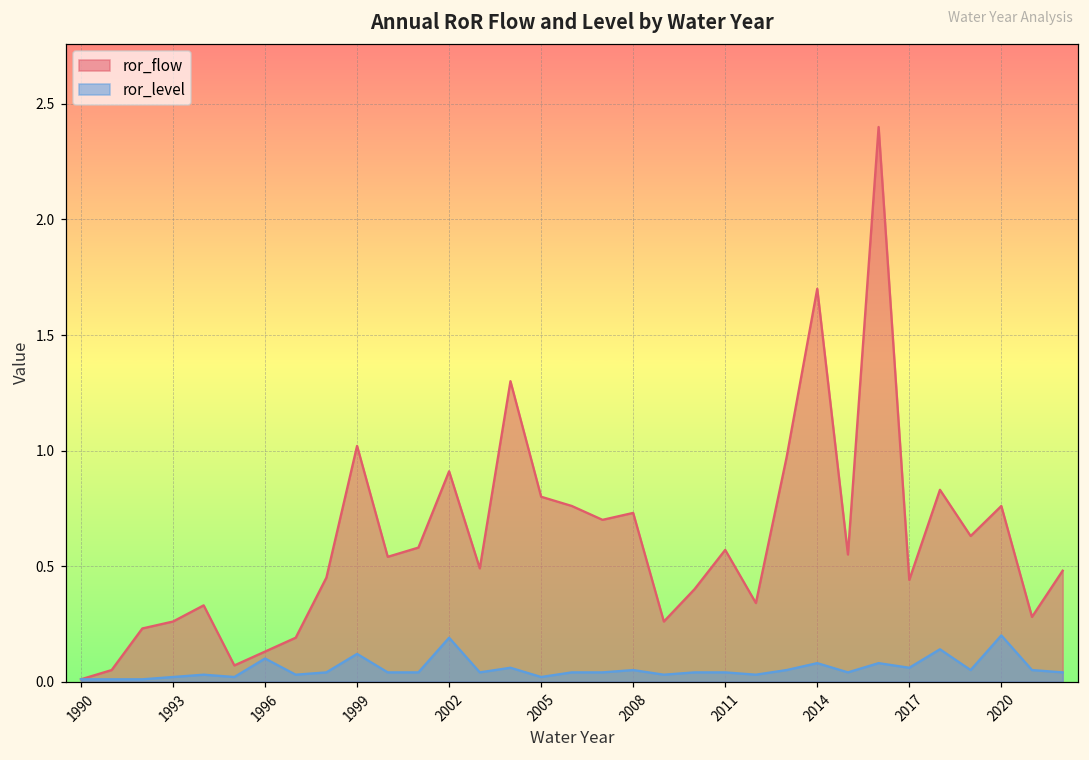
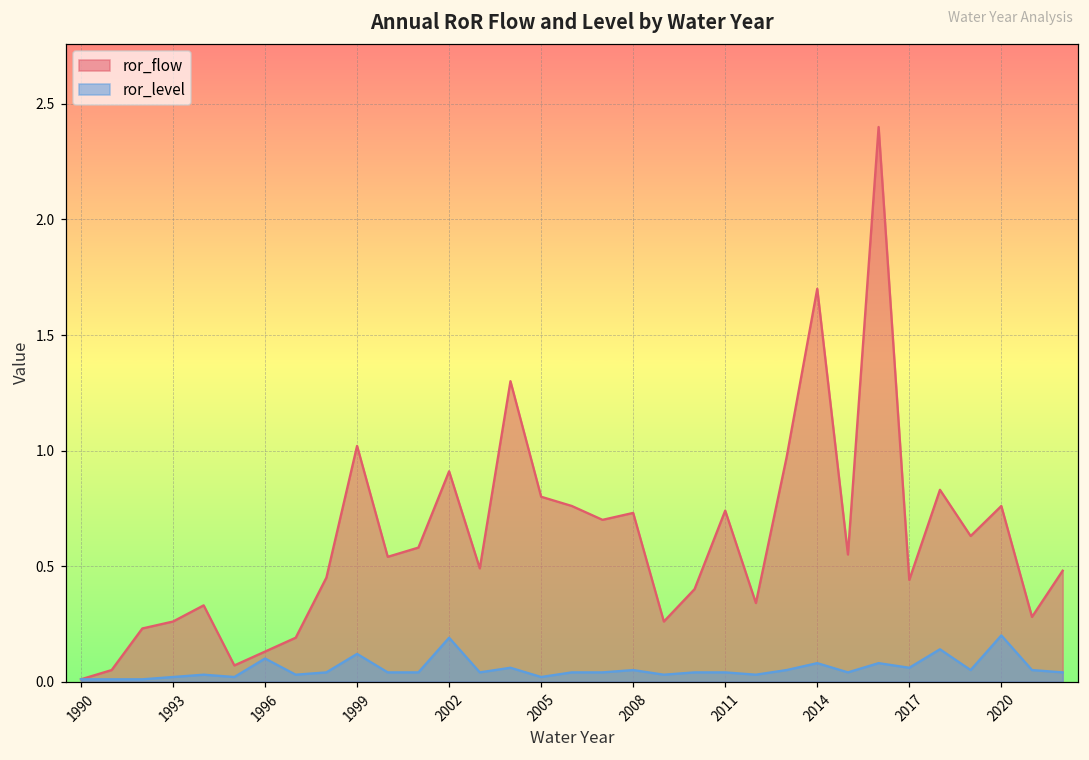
ror_flow, 2011: 0.57 -> 0.74
